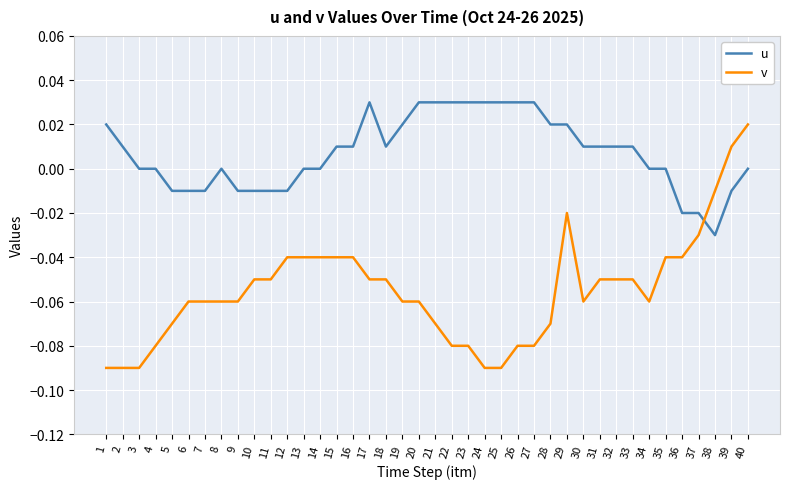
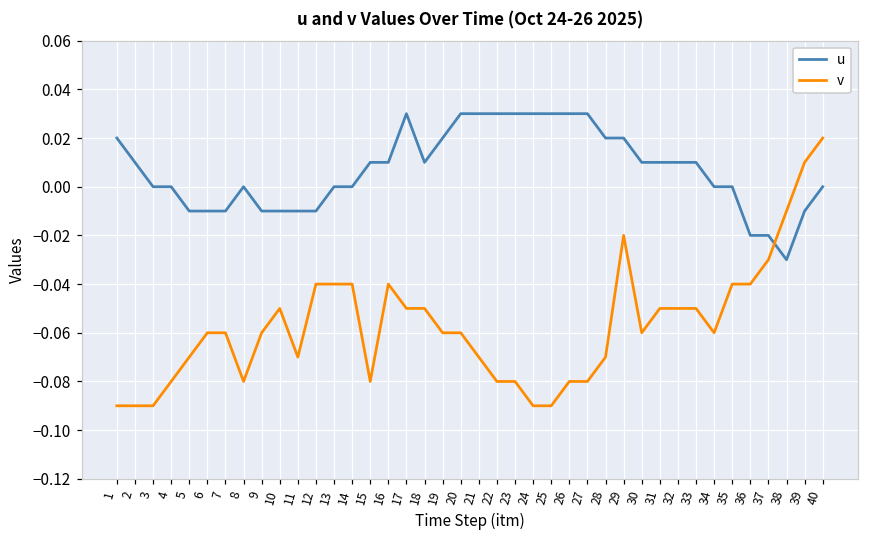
v, 8: -0.06 -> -0.08
v, 11: -0.05 -> -0.07
v, 15: -0.04 -> -0.08
